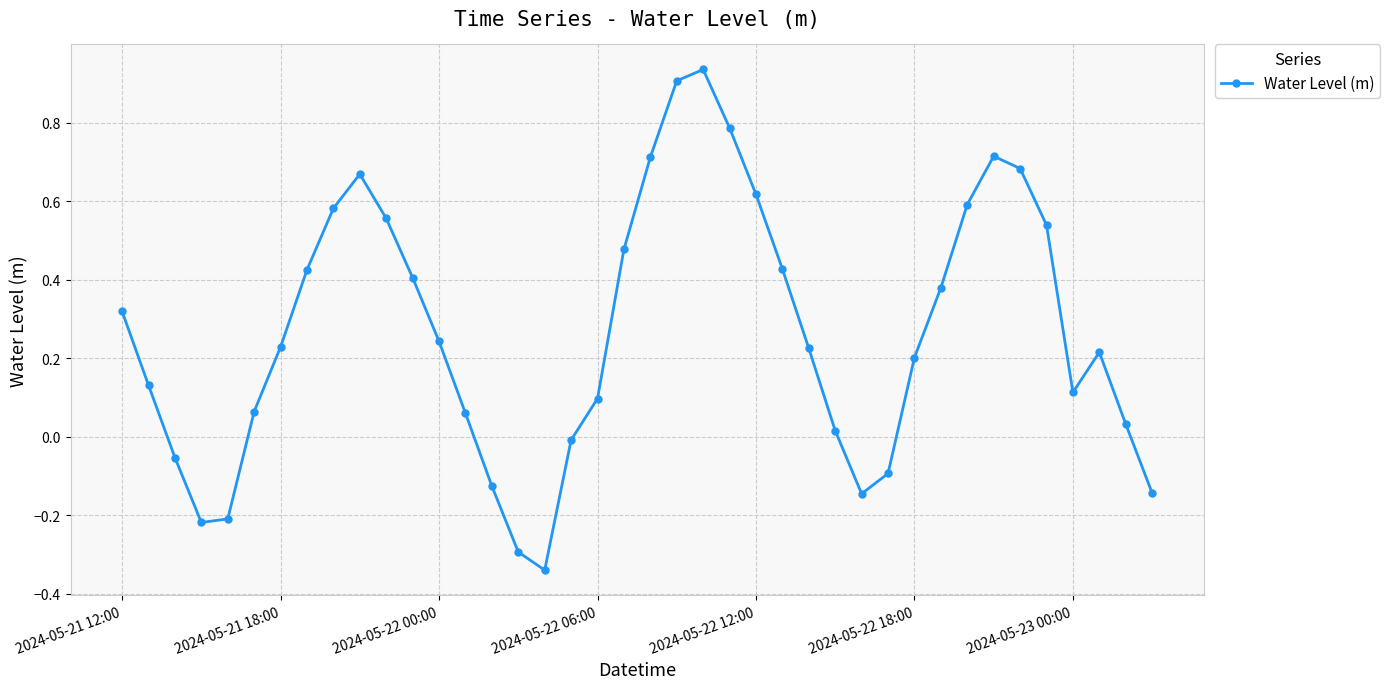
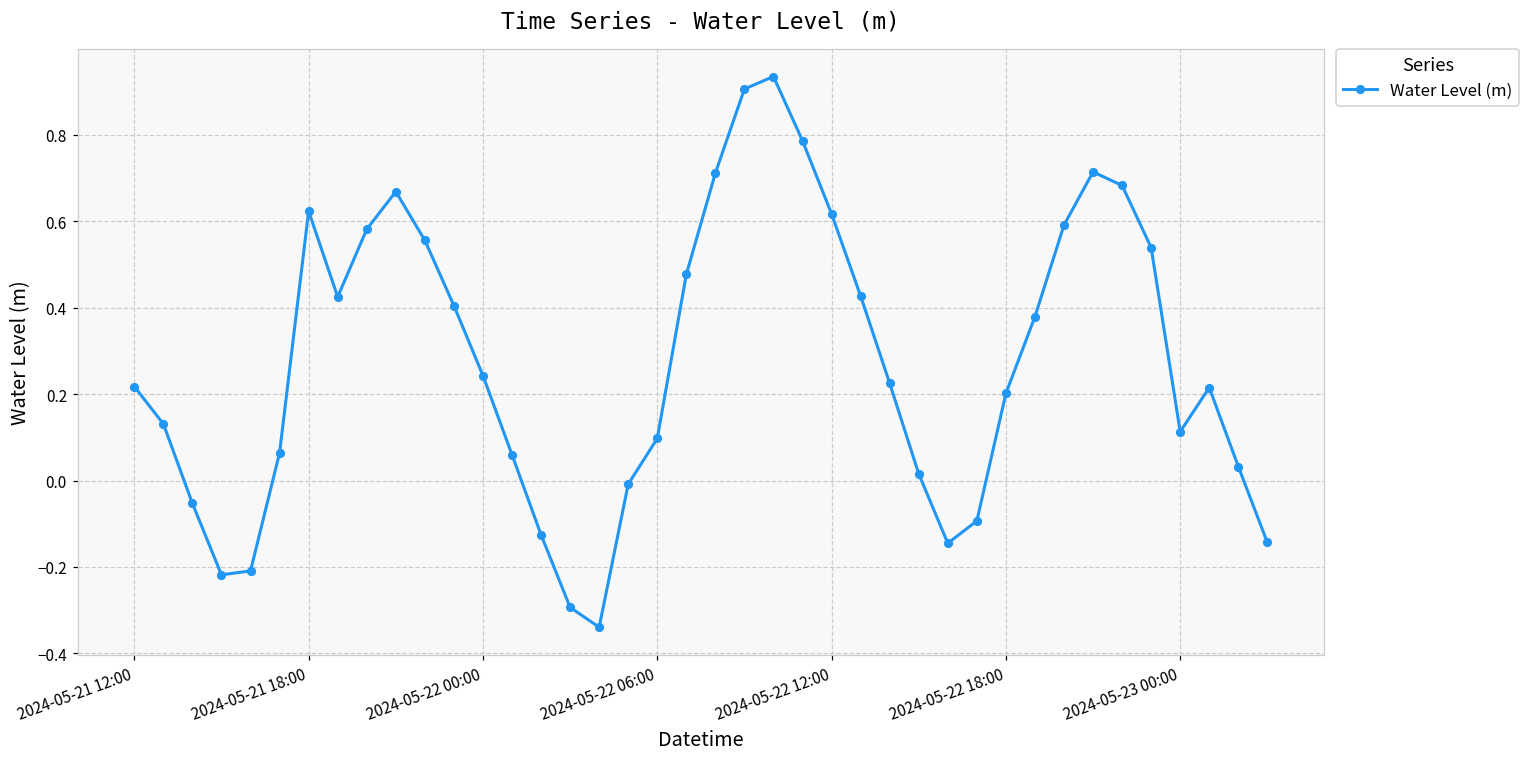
2024-05-21 12:00: 0.32 -> 0.22
2024-05-21 18:00: 0.23 -> 0.62
